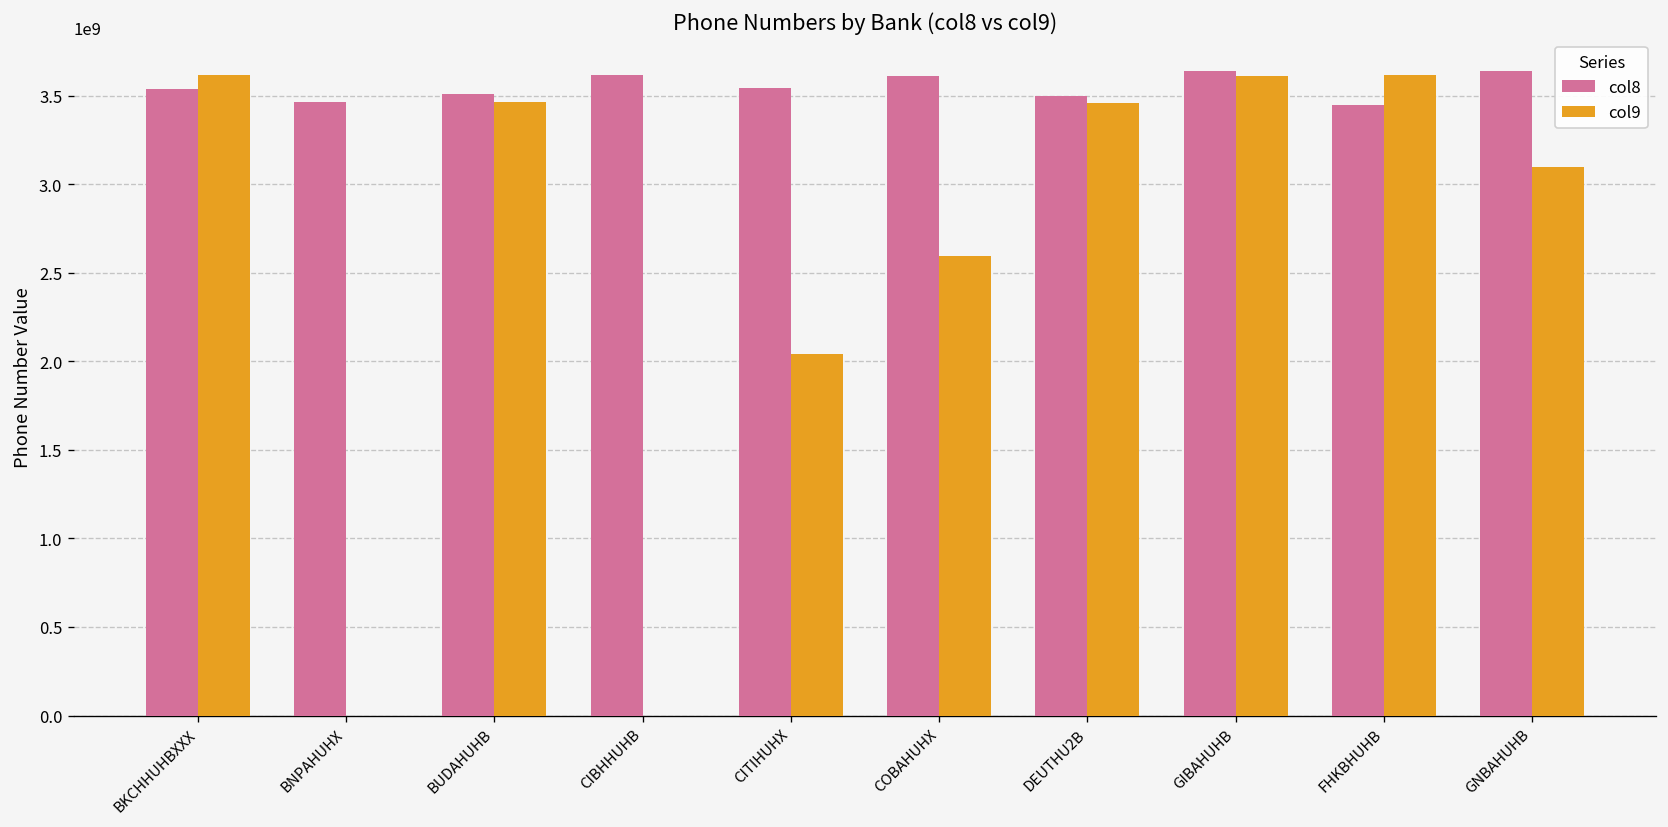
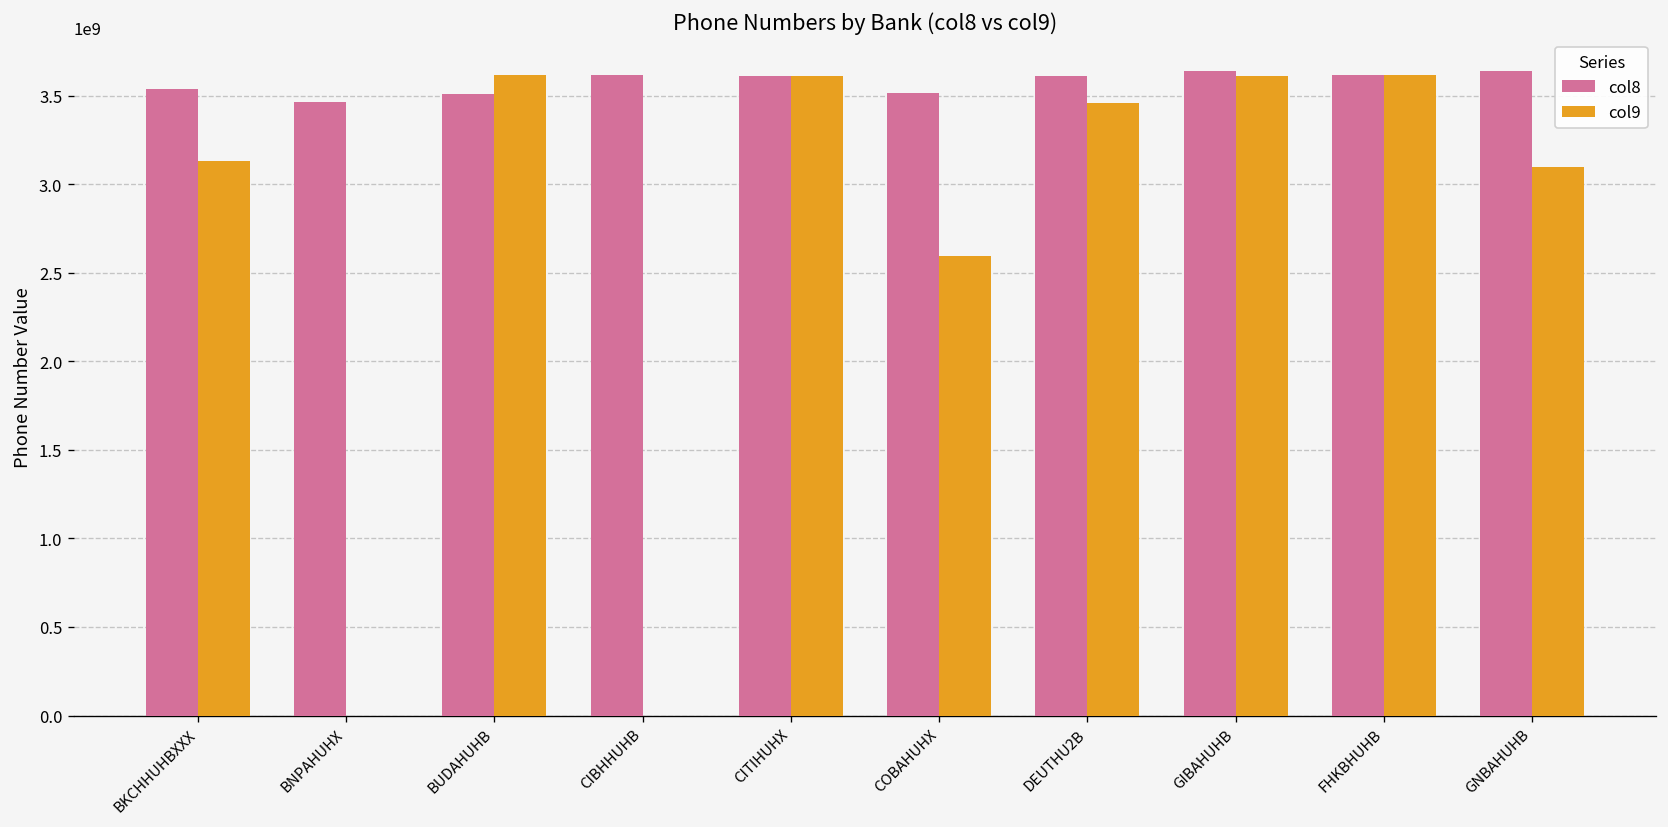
col9, BKCHHUHBXXX: 3610000000 -> 3130000000
col9, BUDAHUHB: 3470000000 -> 3610000000
col8, CITIHUHX: 3540000000 -> 3610000000
col9, CITIHUHX: 2040000000 -> 3610000000
col8, COBAHUHX: 3610000000 -> 3510000000
col8, DEUTHU2B: 3500000000 -> 3610000000
col8, FHKBHUHB: 3450000000 -> 3610000000
